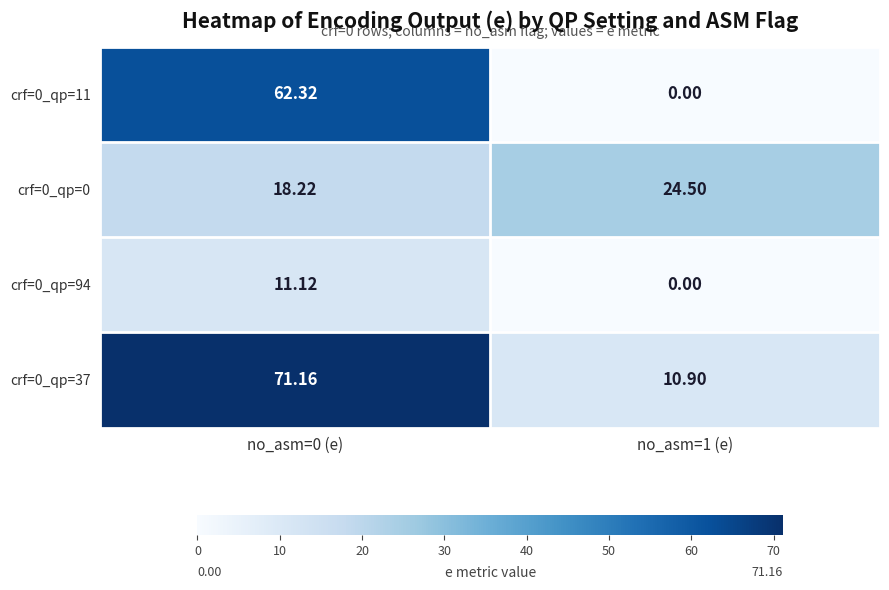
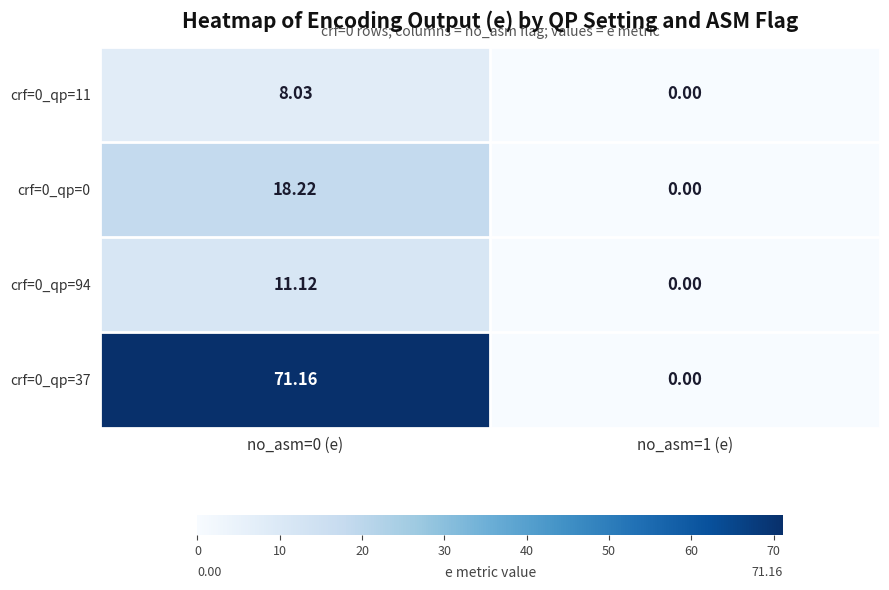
crf=0_qp=11, no_asm=0 (e): 62.32 -> 8.03
crf=0_qp=0, no_asm=1 (e): 24.50 -> 0.00
crf=0_qp=37, no_asm=1 (e): 10.90 -> 0.00
